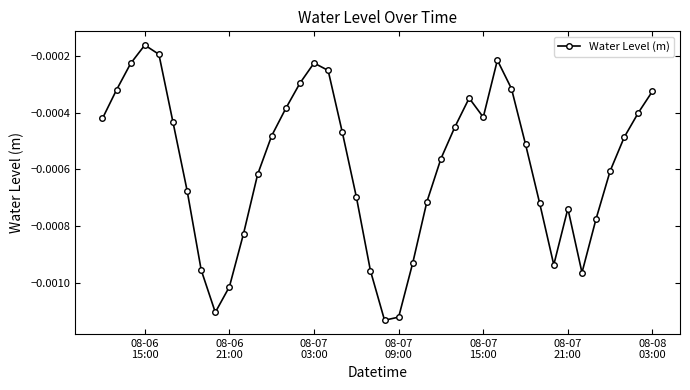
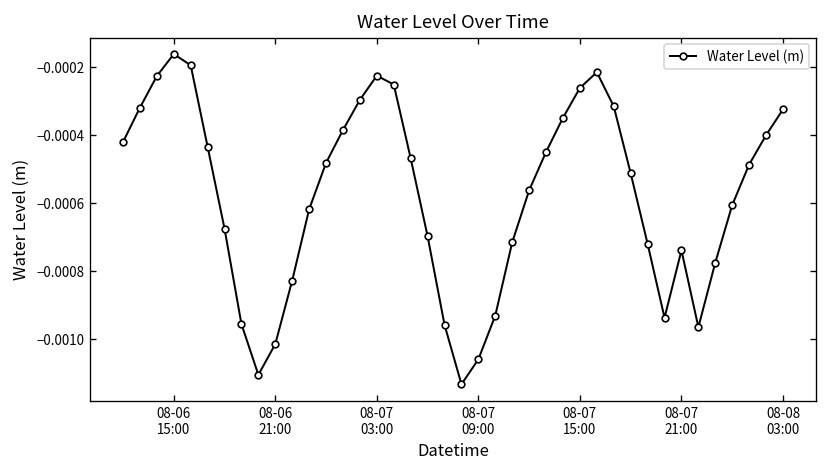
08-07 09:00: -0.00112 -> -0.00106
08-07 15:00: -0.00042 -> -0.00026
